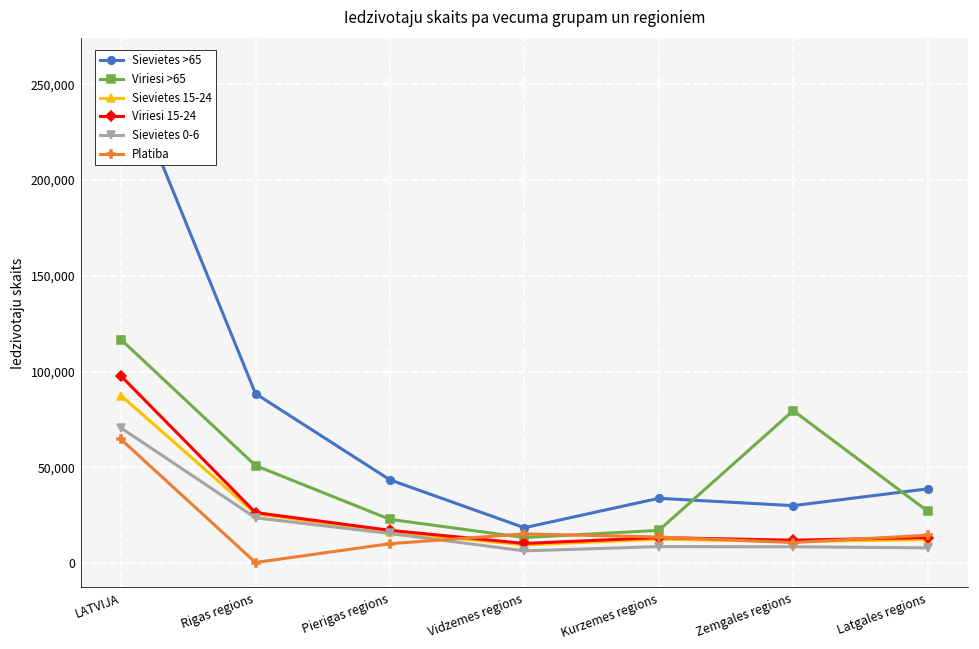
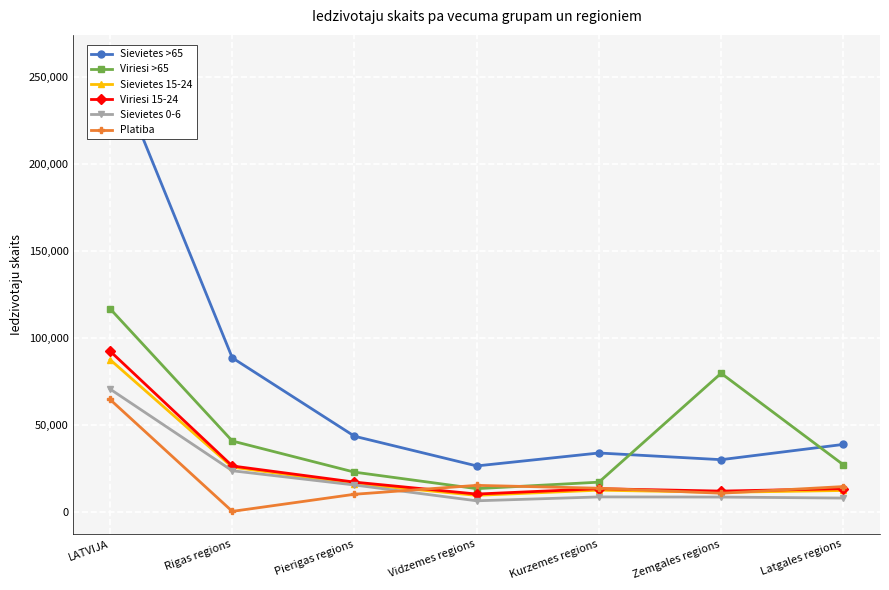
Viriesi 15-24, LATVIJA: 98,000 -> 92,000
Viriesi >65, Rigas regions: 51,000 -> 41,000
Sievietes >65, Vidzemes regions: 18,000 -> 26,000
